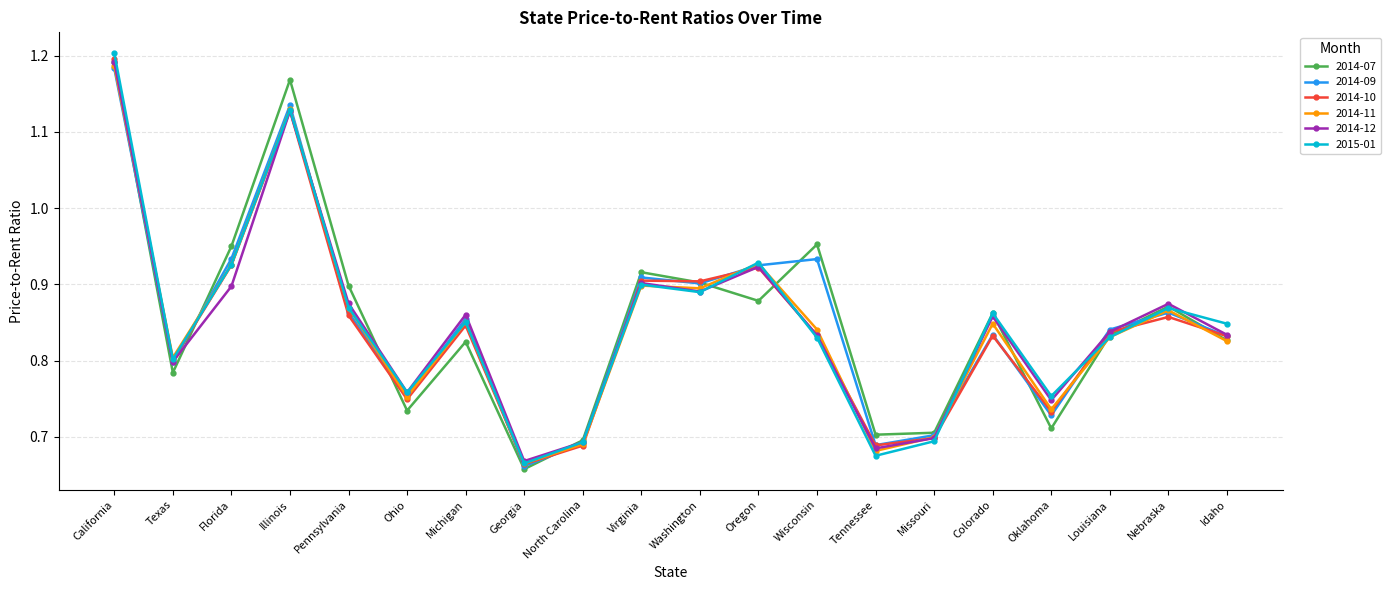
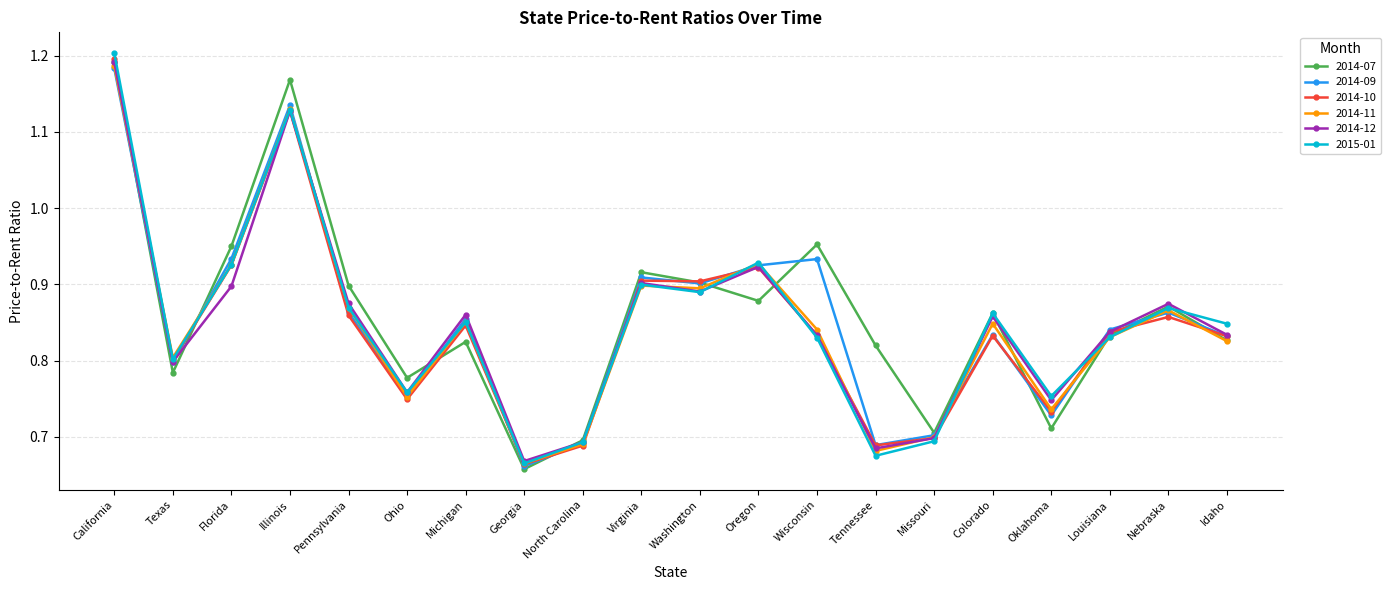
2014-07, Ohio: 0.73 -> 0.78
2014-07, Tennessee: 0.70 -> 0.82
